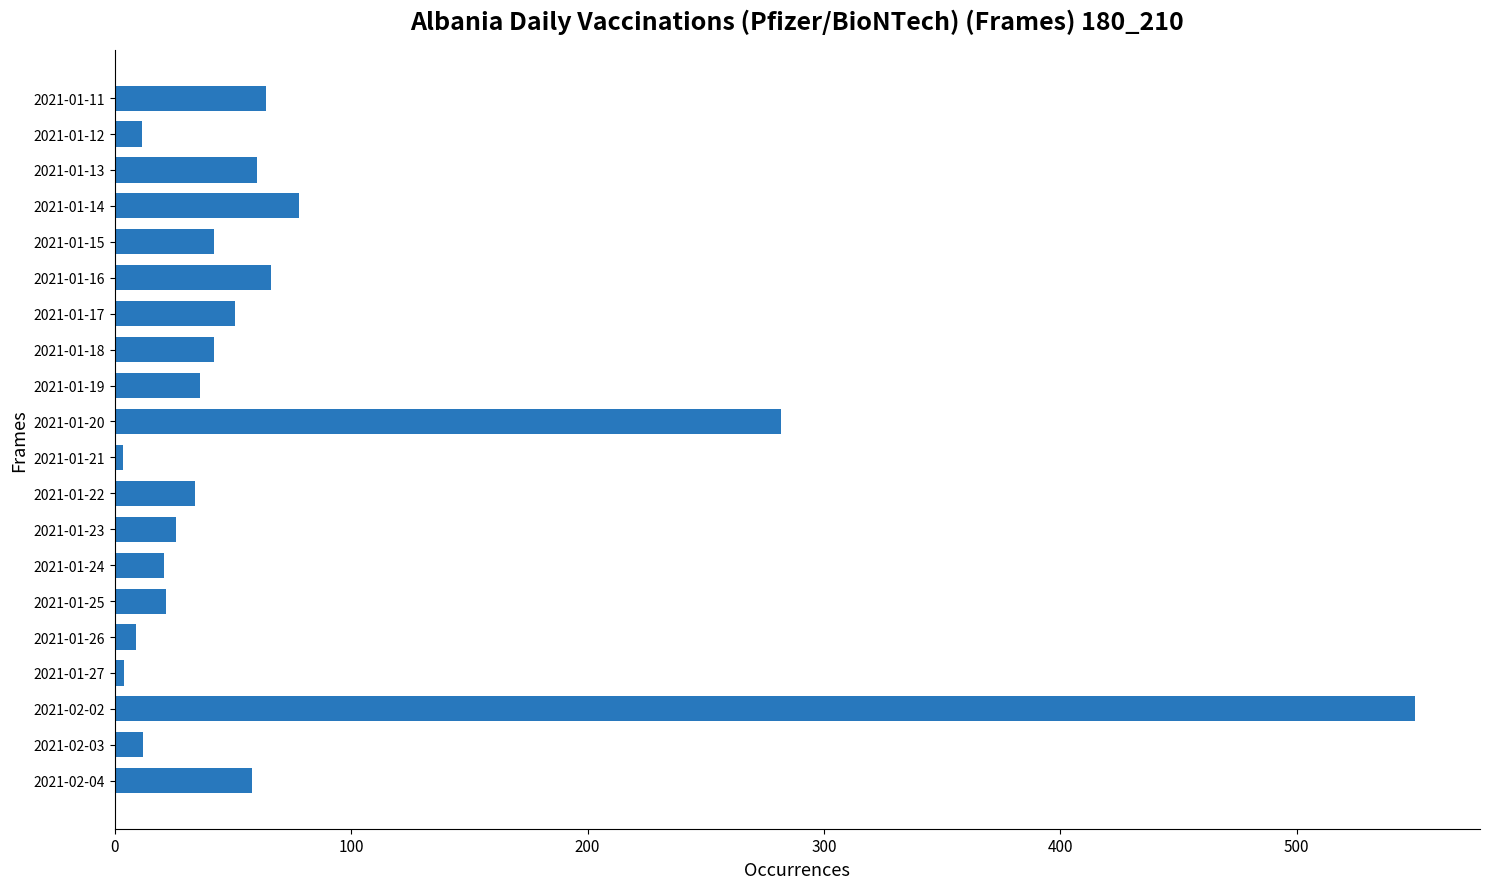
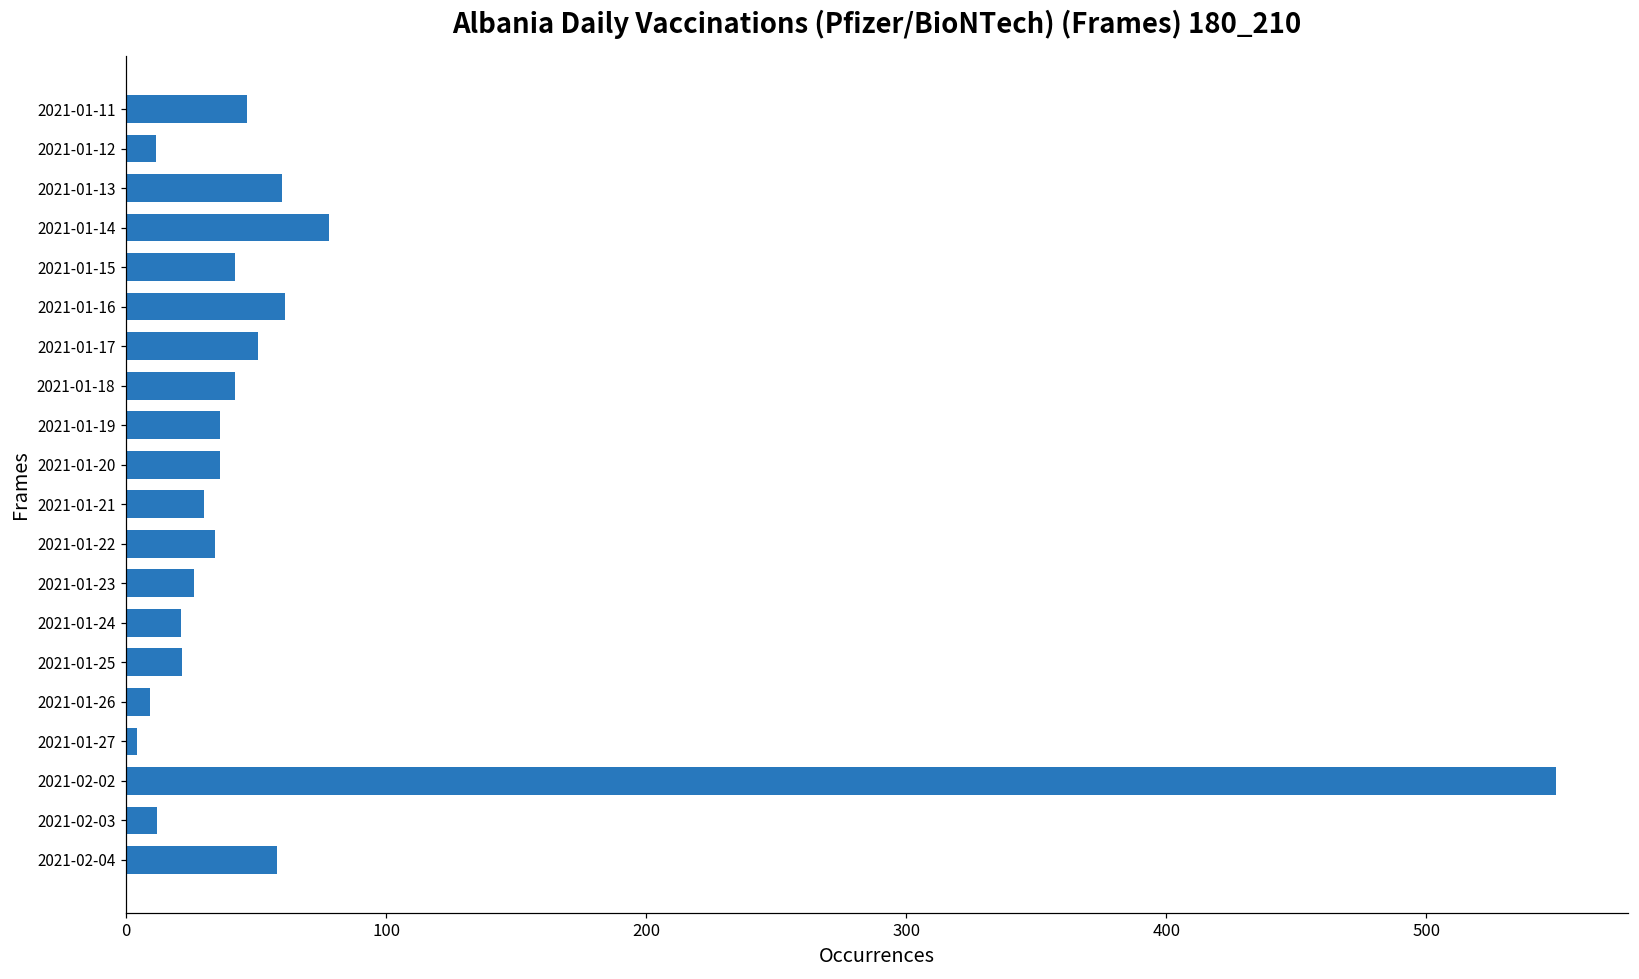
2021-01-11: 64 -> 47
2021-01-16: 66 -> 61
2021-01-20: 282 -> 36
2021-01-21: 4 -> 30
